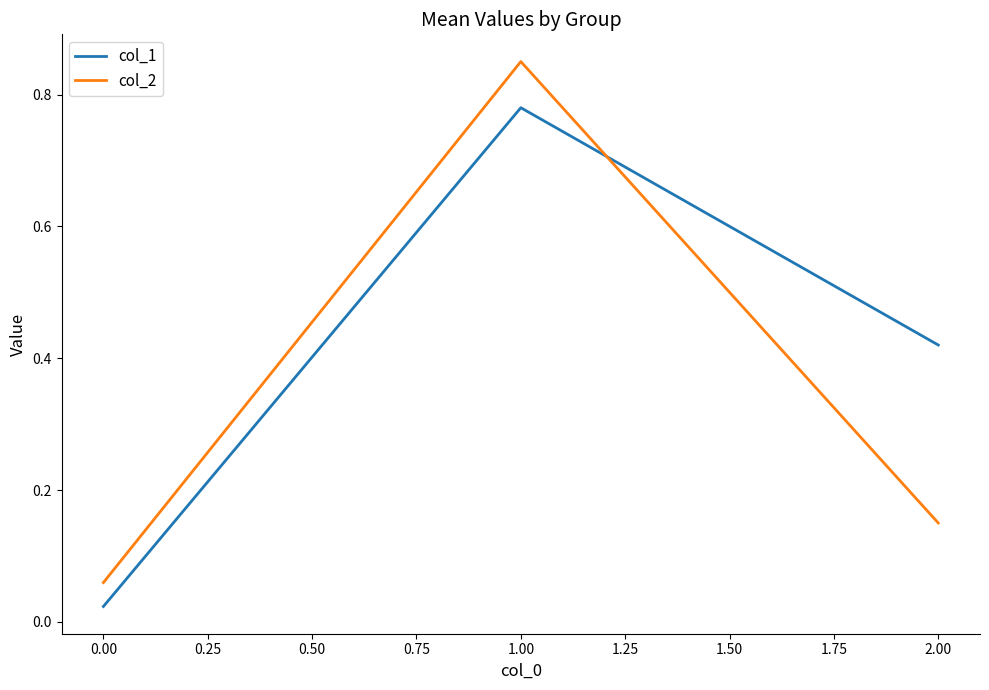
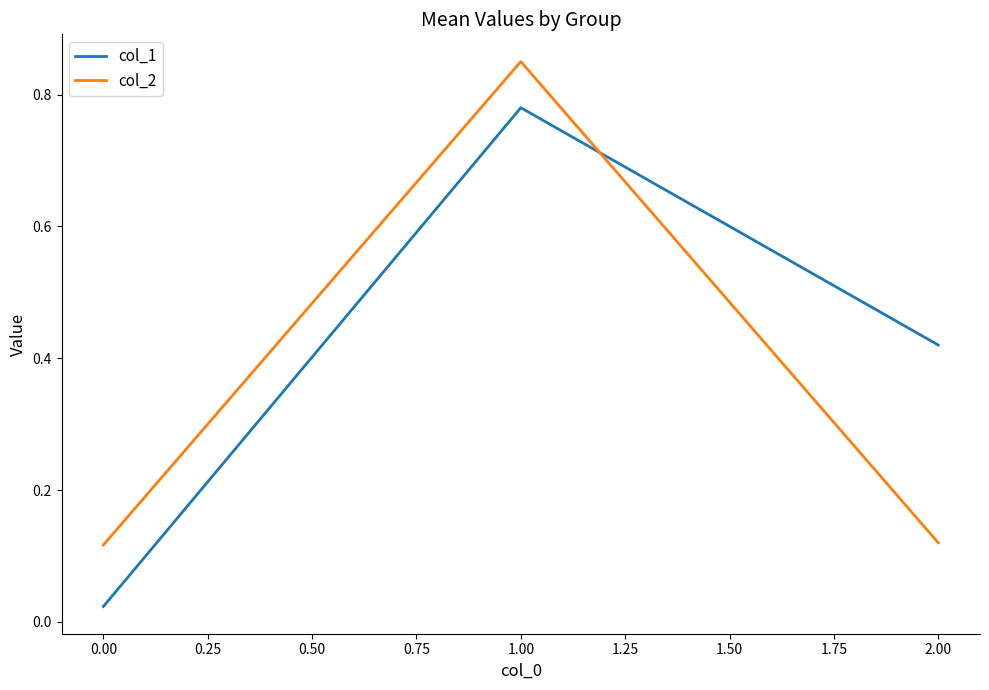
col_2, 0.00: 0.06 -> 0.12
col_2, 2.00: 0.15 -> 0.12
